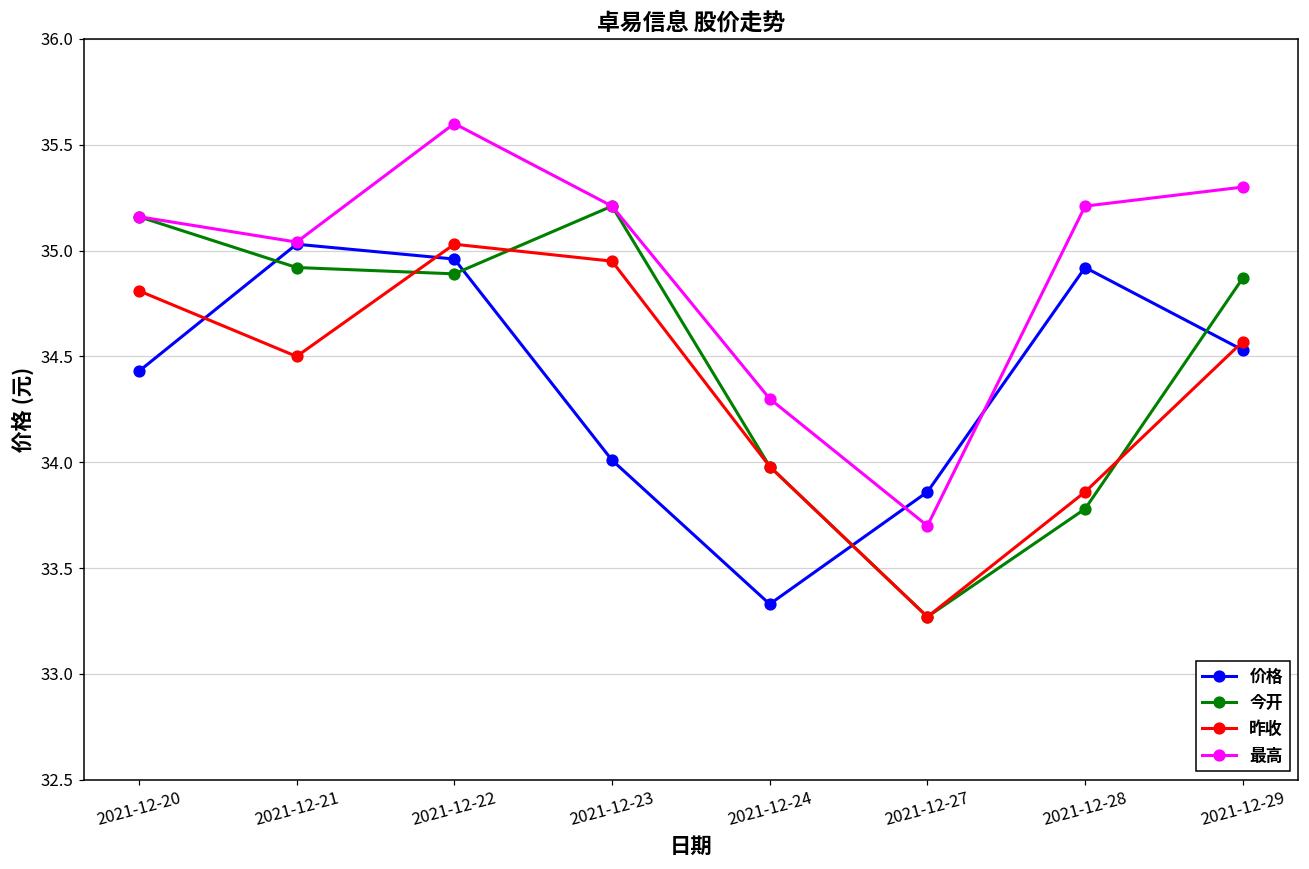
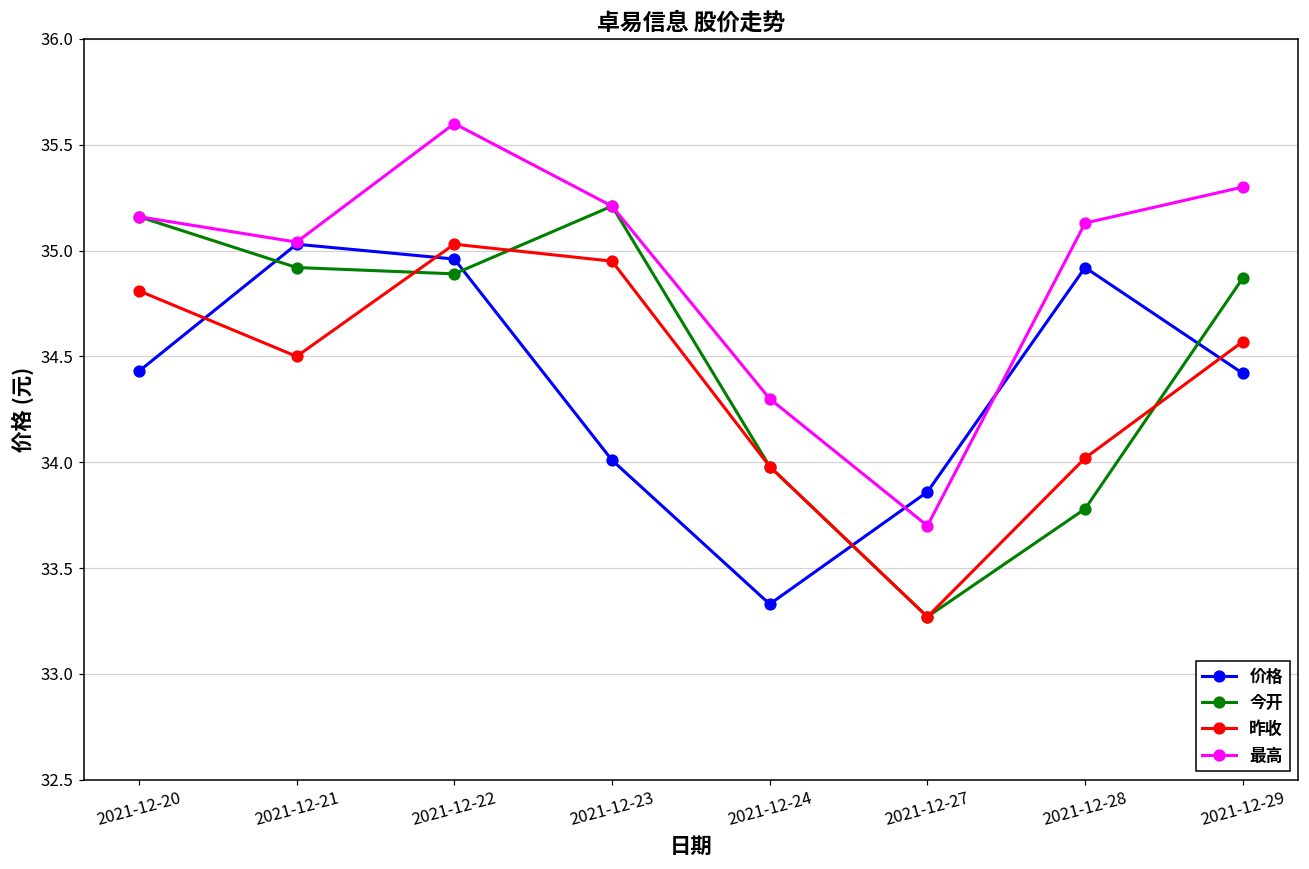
昨收, 2021-12-28: 33.86 -> 34.02
最高, 2021-12-28: 35.21 -> 35.13
价格, 2021-12-29: 34.53 -> 34.42
